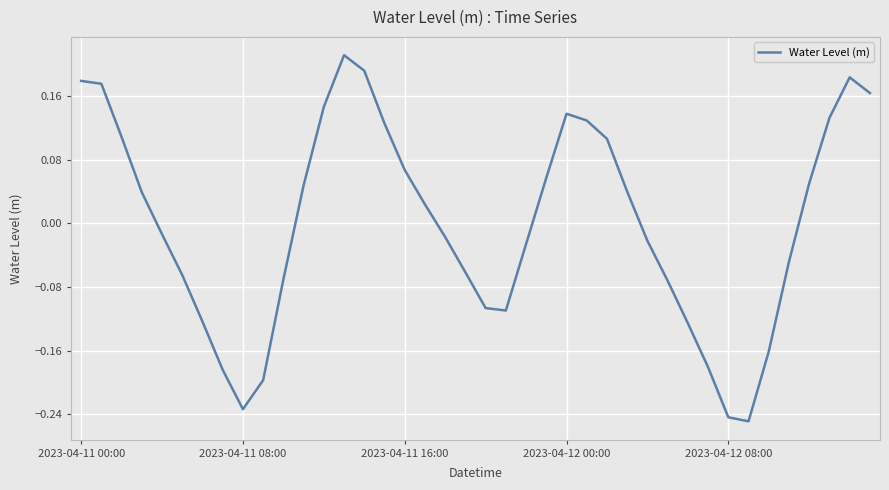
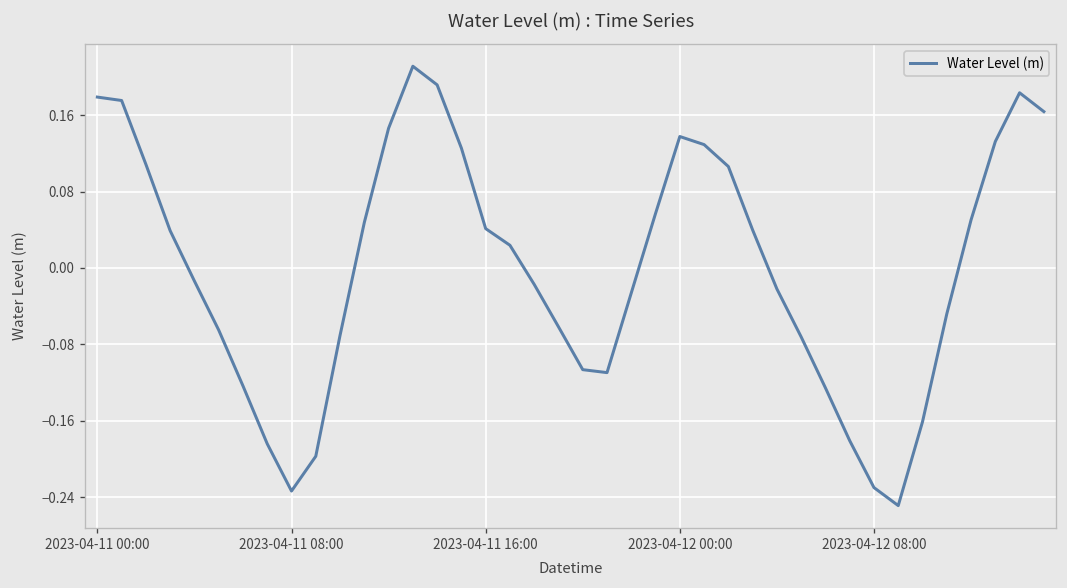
2023-04-11 16:00: 0.07 -> 0.04
2023-04-12 08:00: -0.24 -> -0.23
